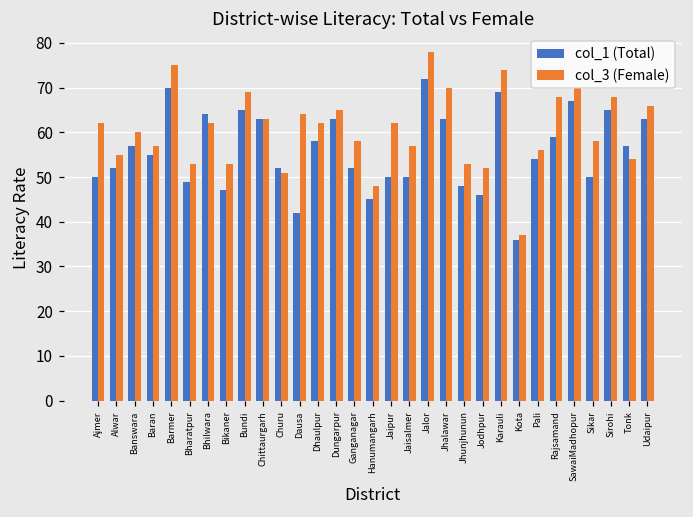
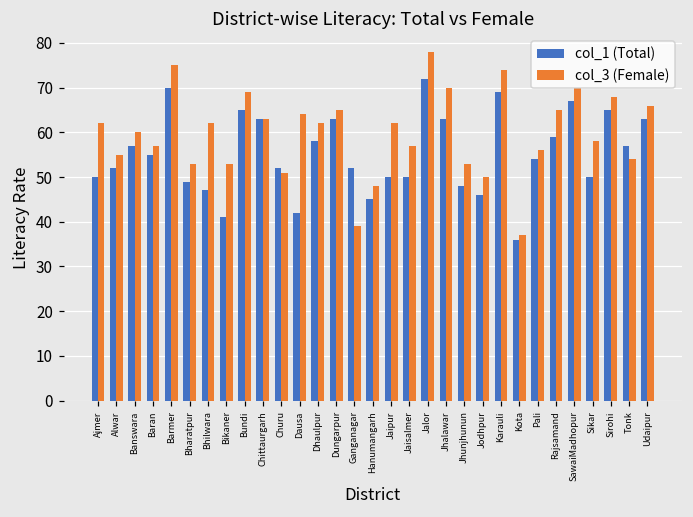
col_1 (Total), Bhilwara: 64 -> 47
col_1 (Total), Bikaner: 47 -> 41
col_3 (Female), Ganganagar: 58 -> 39
col_3 (Female), Jodhpur: 52 -> 50
col_3 (Female), Rajsamand: 68 -> 65
